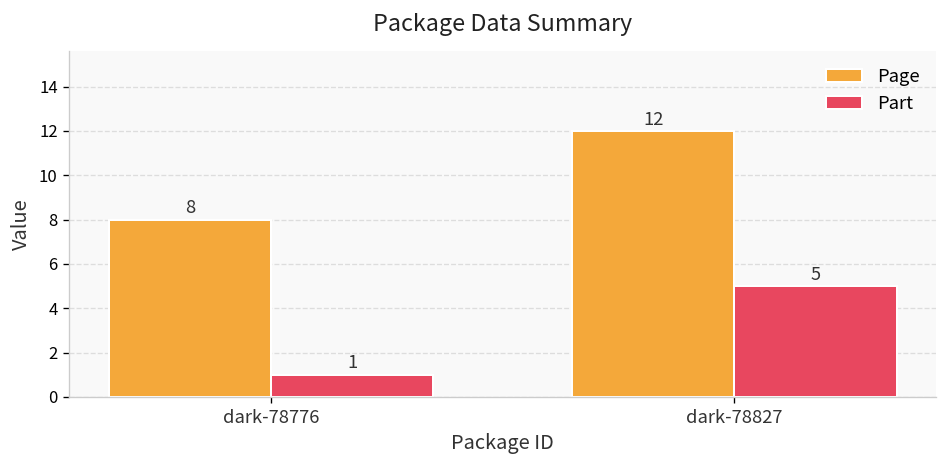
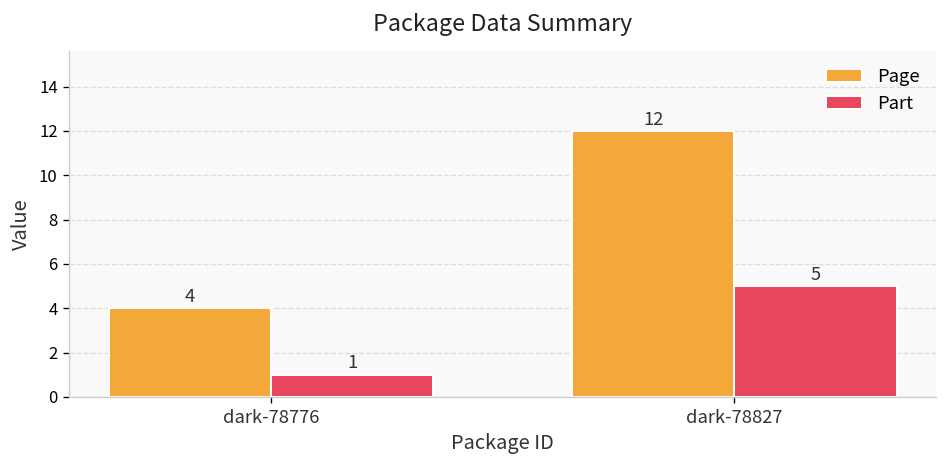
Page, dark-78776: 8 -> 4
